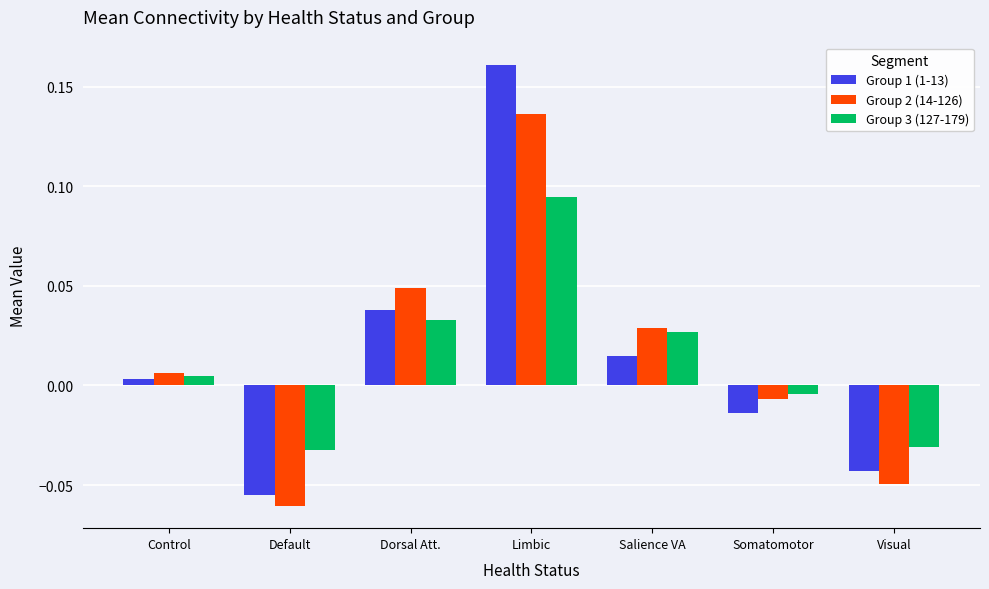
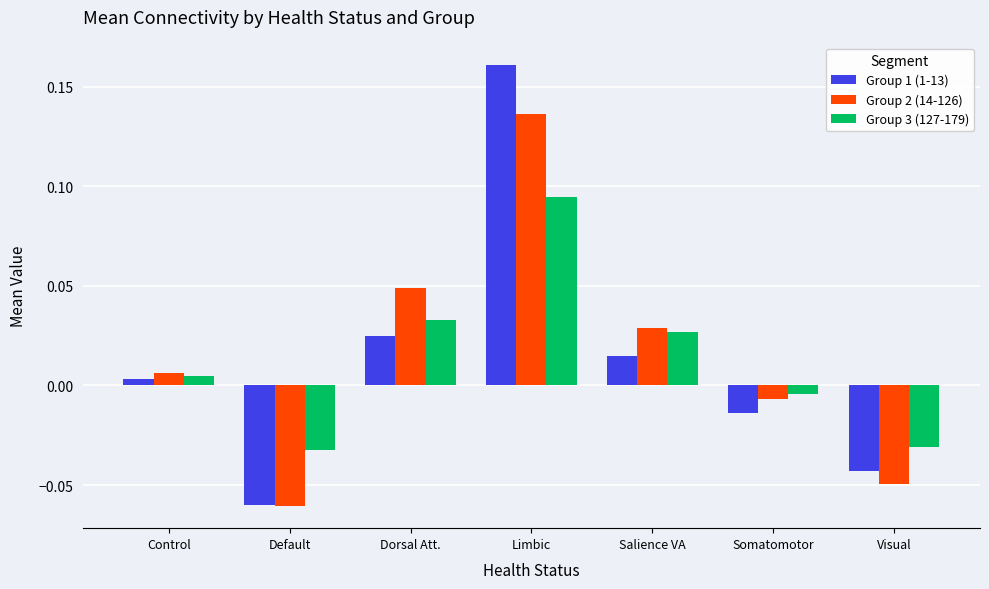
Group 1 (1-13), Default: -0.055 -> -0.060
Group 1 (1-13), Dorsal Att.: 0.038 -> 0.025
